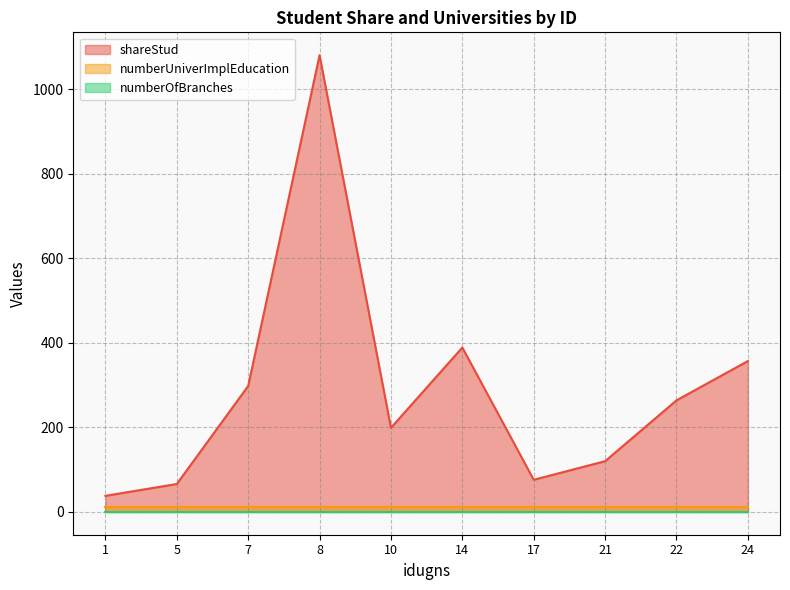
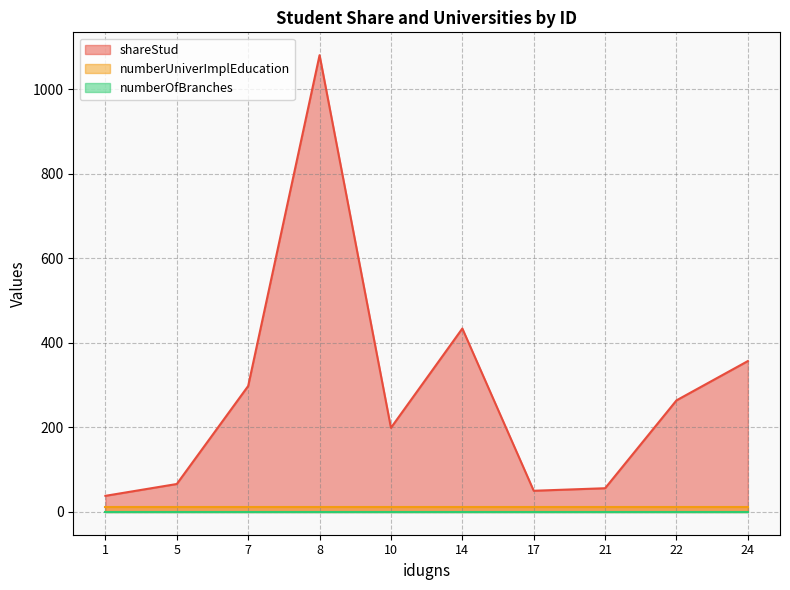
shareStud, 14: 390 -> 430
shareStud, 17: 80 -> 50
shareStud, 21: 120 -> 60
